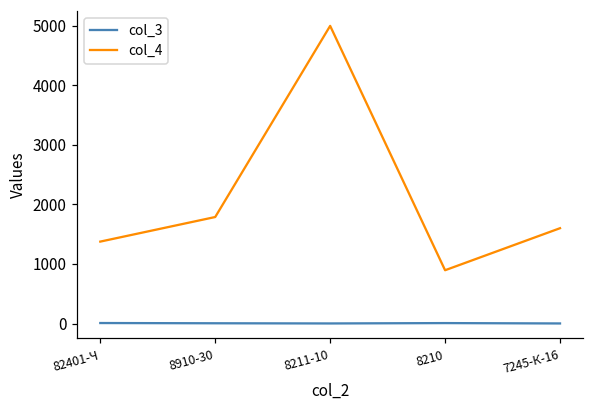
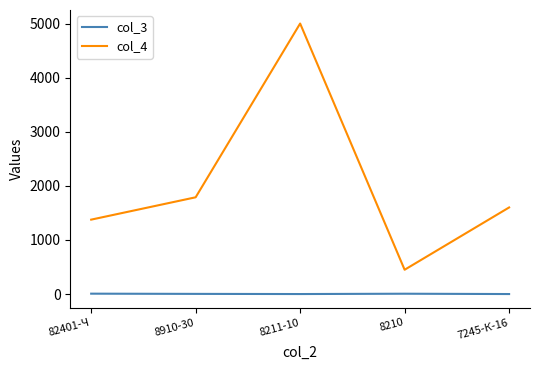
col_4, 8210: 900 -> 500
